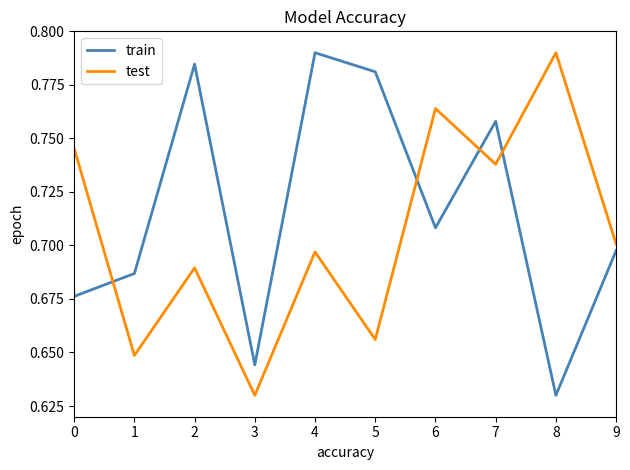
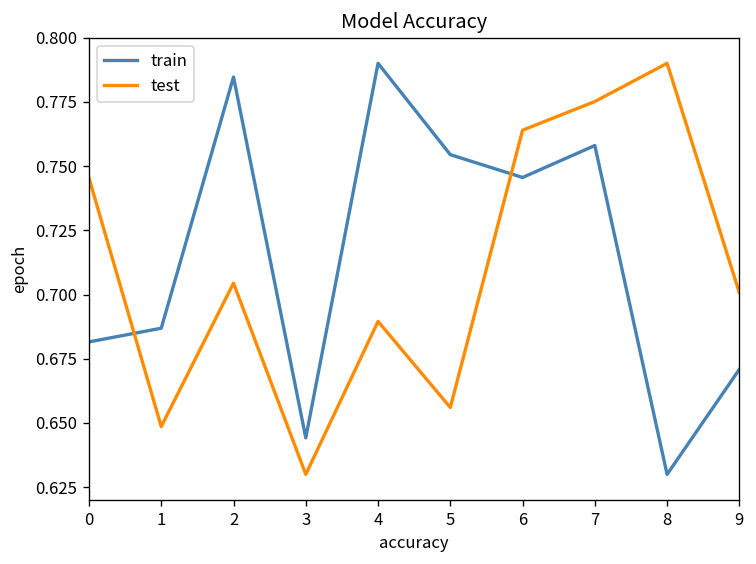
train, 0: 0.676 -> 0.682
test, 2: 0.690 -> 0.704
test, 4: 0.697 -> 0.690
train, 5: 0.781 -> 0.754
train, 6: 0.708 -> 0.746
test, 7: 0.738 -> 0.775
train, 9: 0.698 -> 0.671
